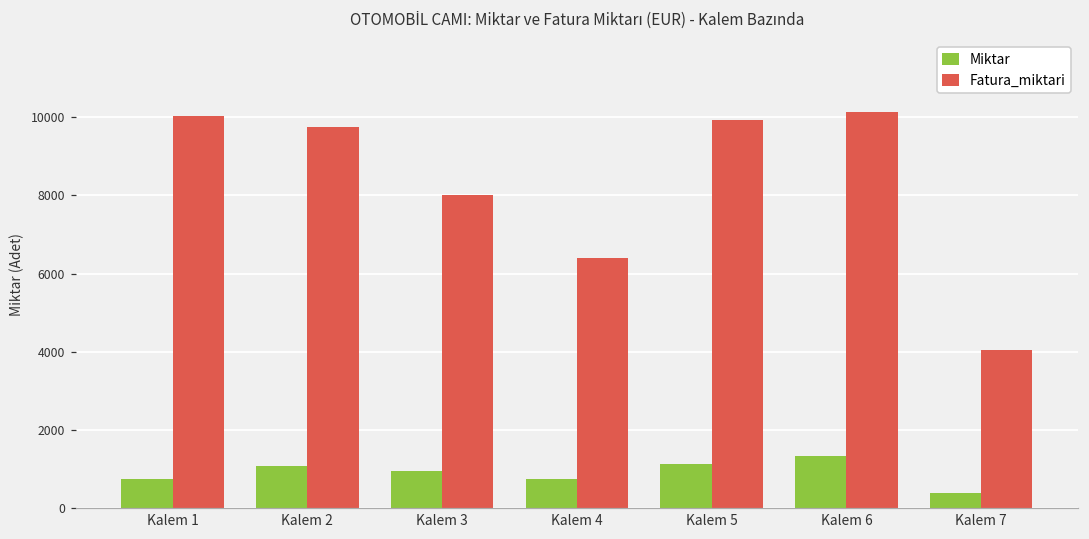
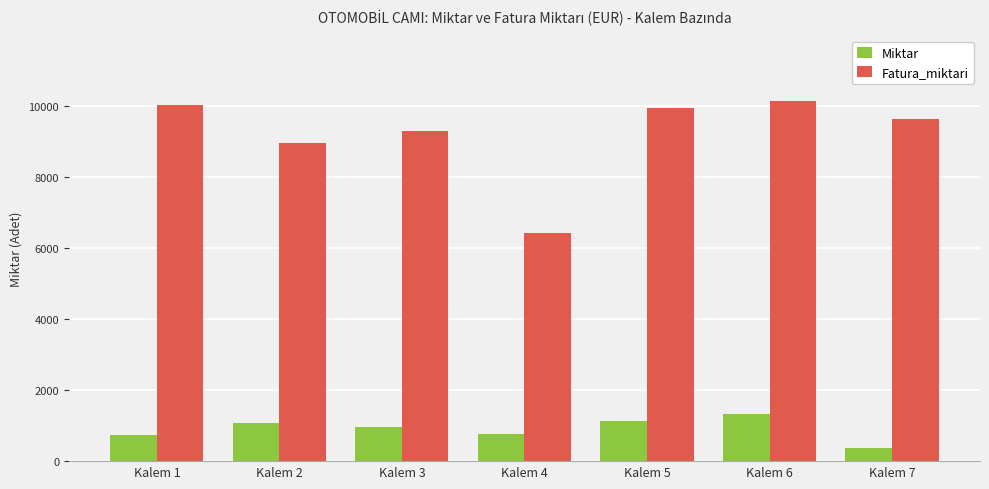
Fatura_miktari, Kalem 2: 9700 -> 8900
Fatura_miktari, Kalem 3: 8000 -> 9300
Fatura_miktari, Kalem 7: 4000 -> 9600
